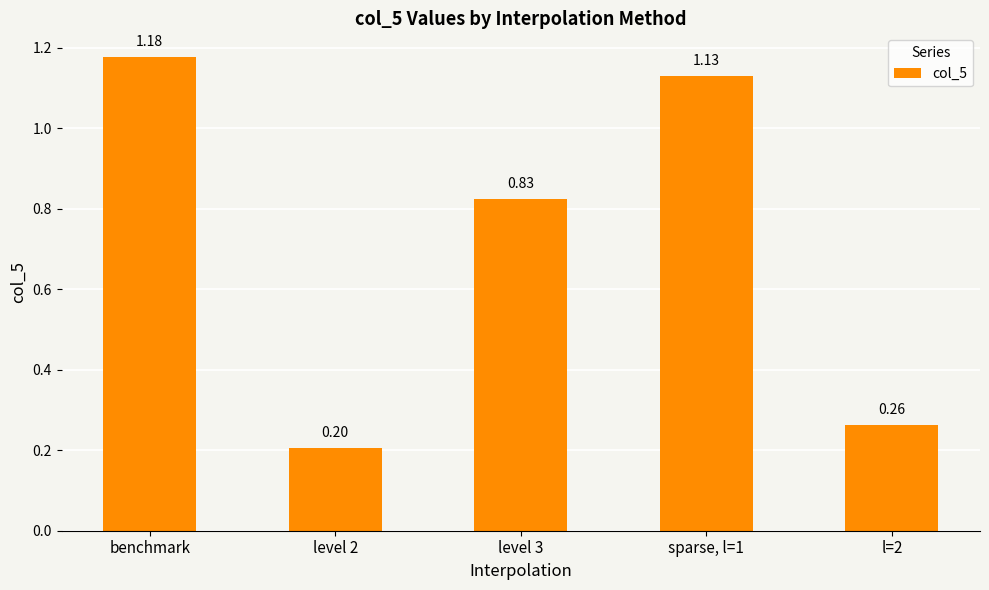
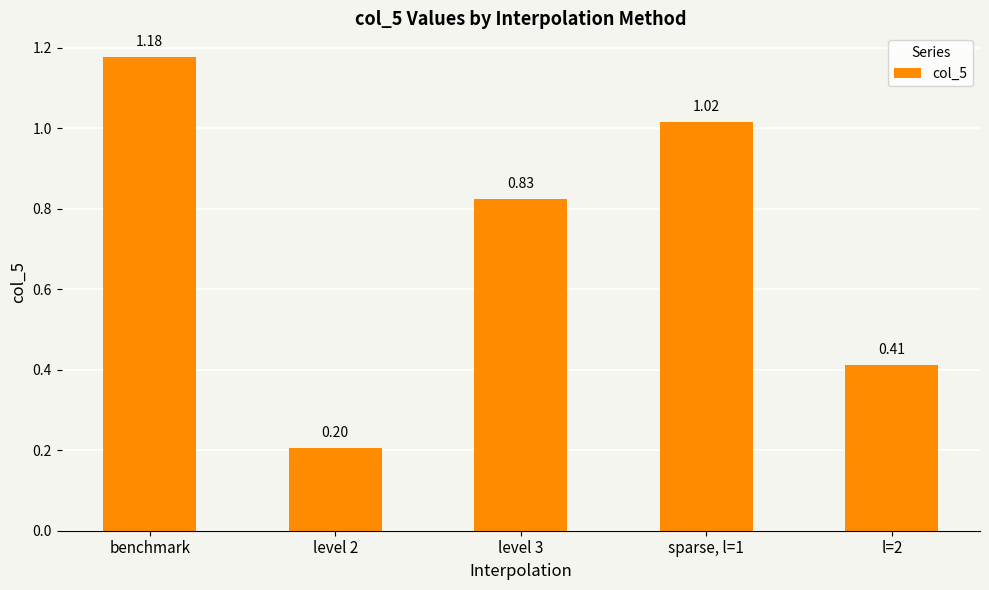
sparse, l=1: 1.13 -> 1.02
l=2: 0.26 -> 0.41
